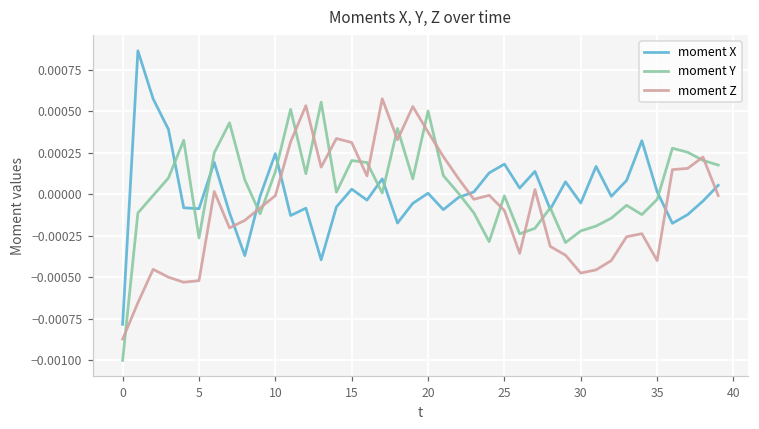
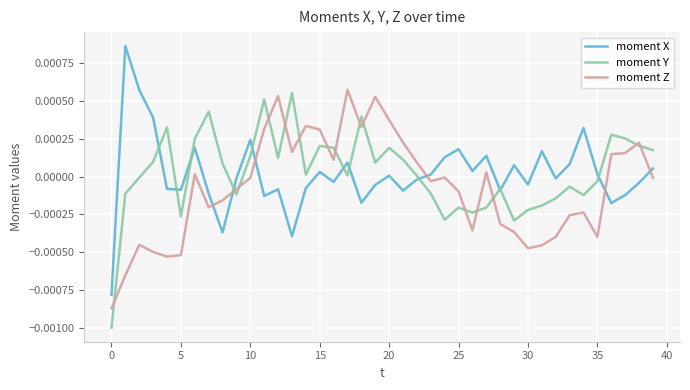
moment Y, 20: 0.00050 -> 0.00019
moment Y, 25: -0.00001 -> -0.00021
